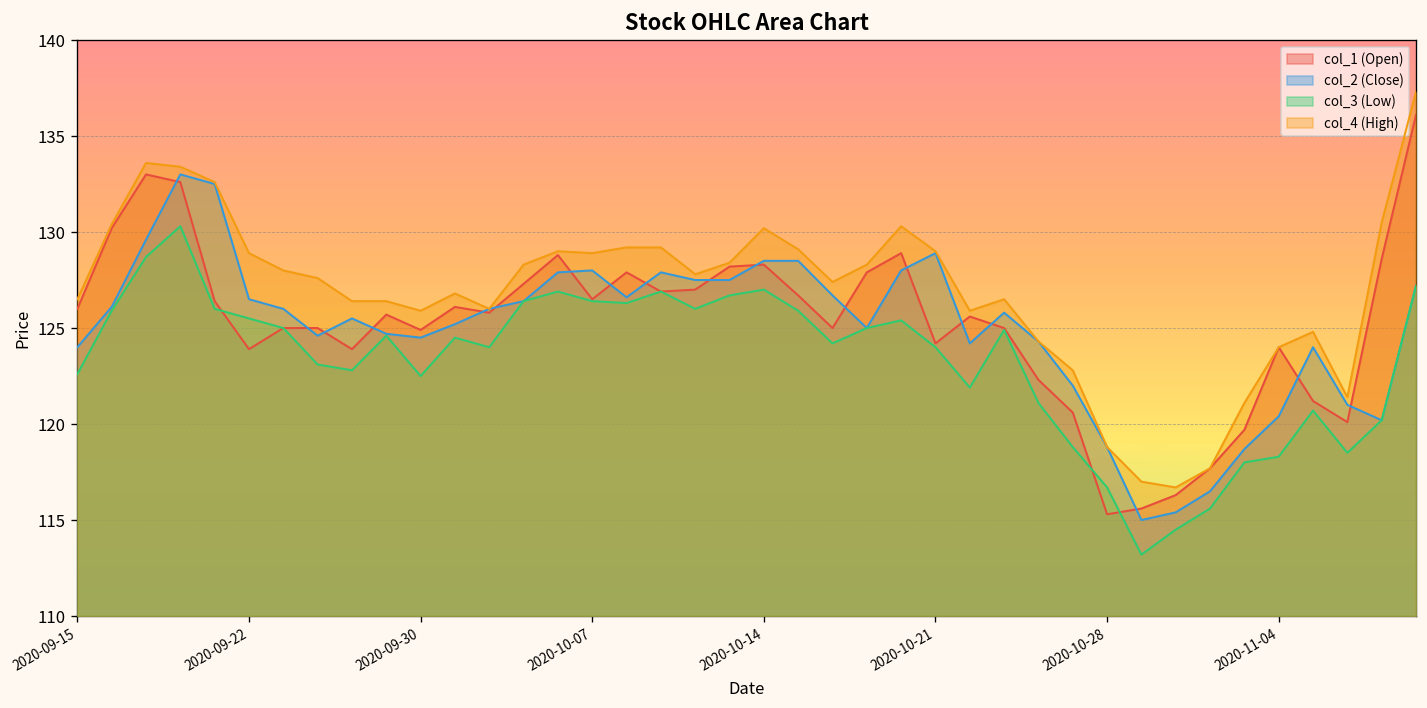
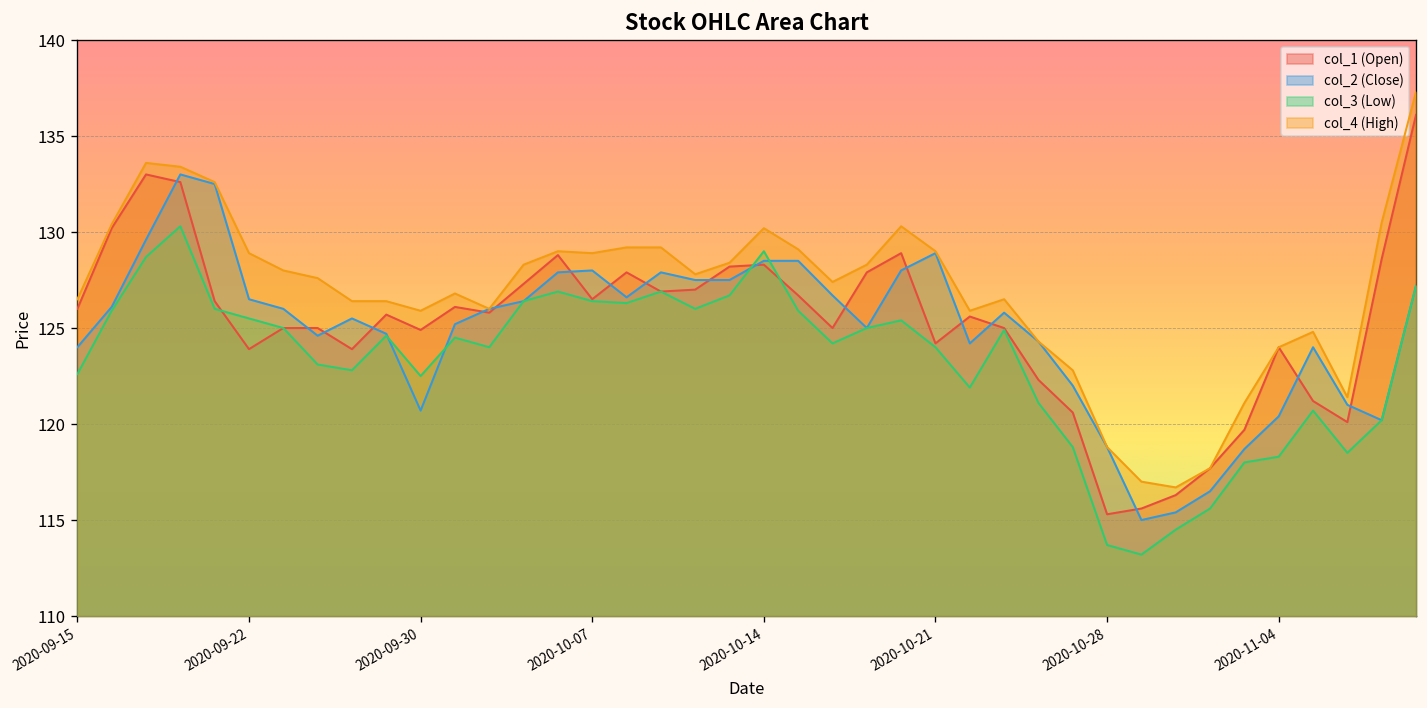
col_2 (Close), 2020-09-30: 124.5 -> 120.7
col_3 (Low), 2020-10-14: 127 -> 129
col_3 (Low), 2020-10-28: 116.7 -> 113.7
